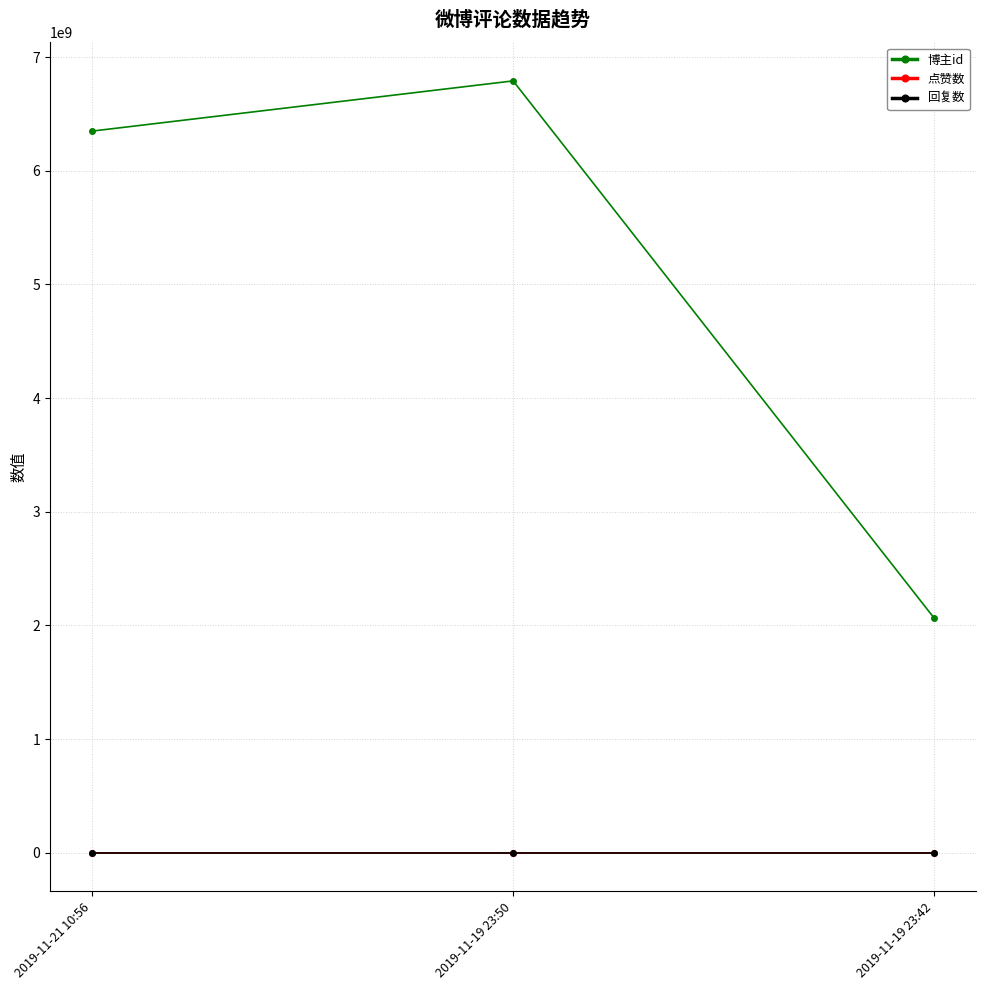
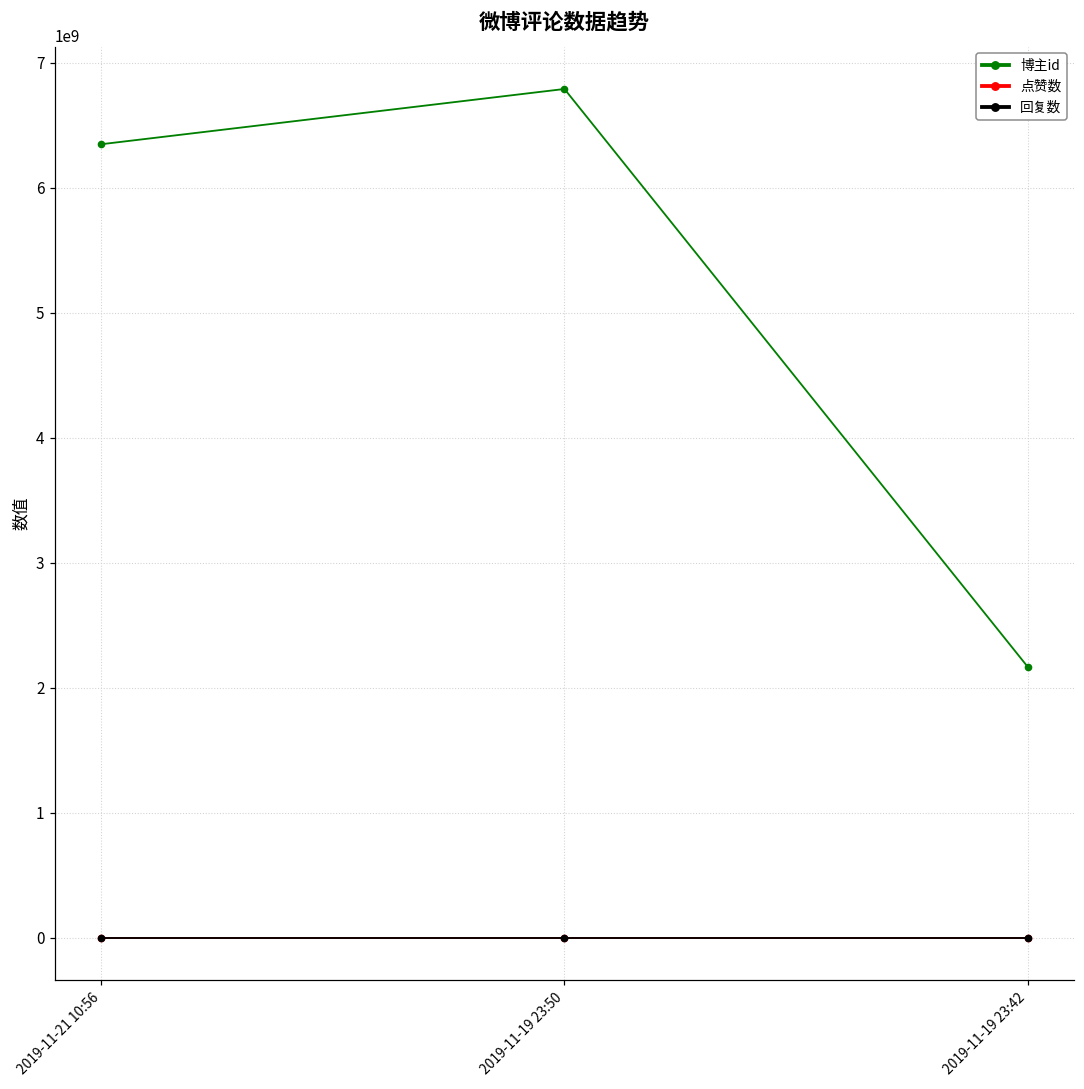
博主id, 2019-11-19 23:42: 2060000000 -> 2170000000
